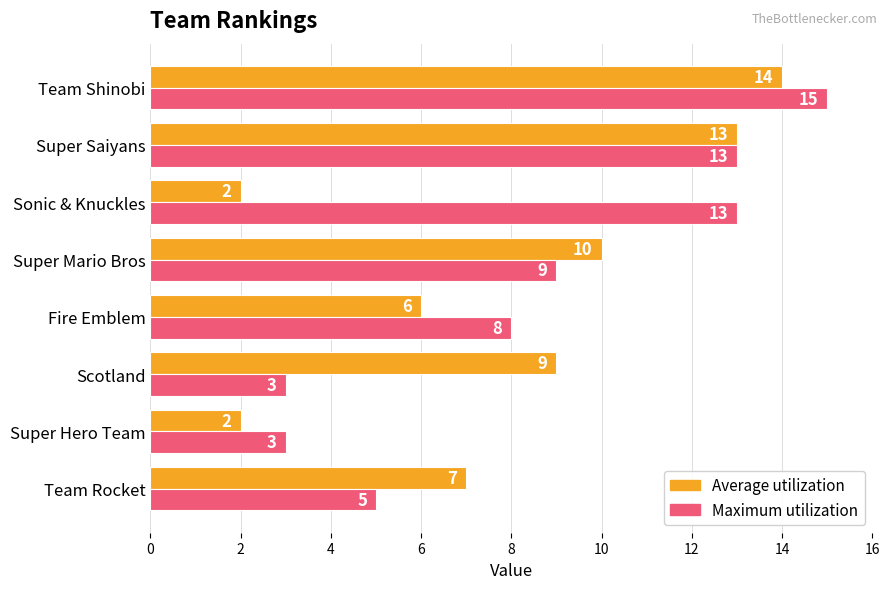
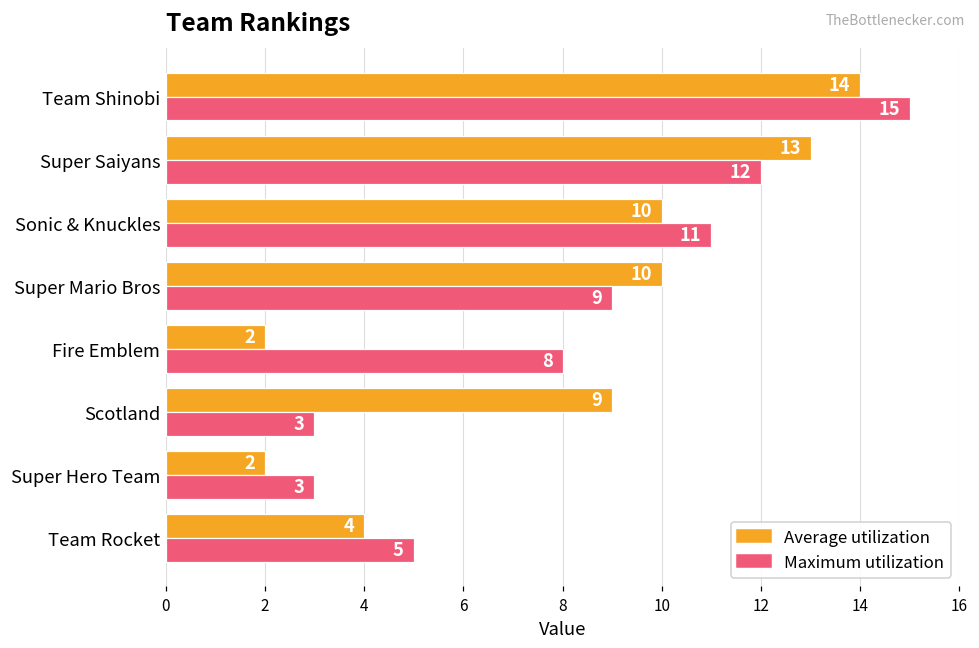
Maximum utilization, Super Saiyans: 13 -> 12
Average utilization, Sonic & Knuckles: 2 -> 10
Maximum utilization, Sonic & Knuckles: 13 -> 11
Average utilization, Fire Emblem: 6 -> 2
Average utilization, Team Rocket: 7 -> 4
